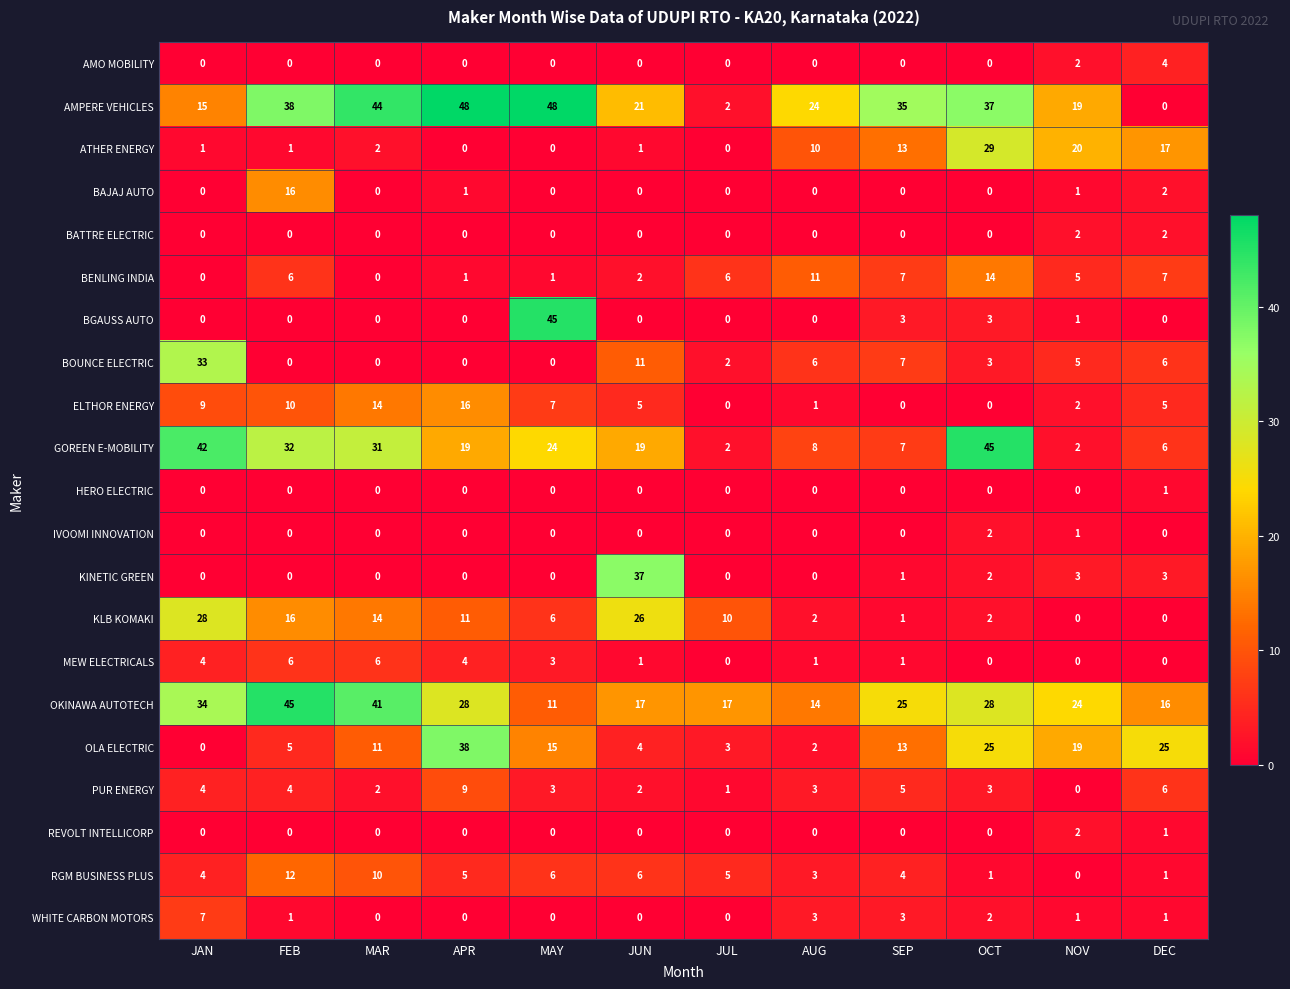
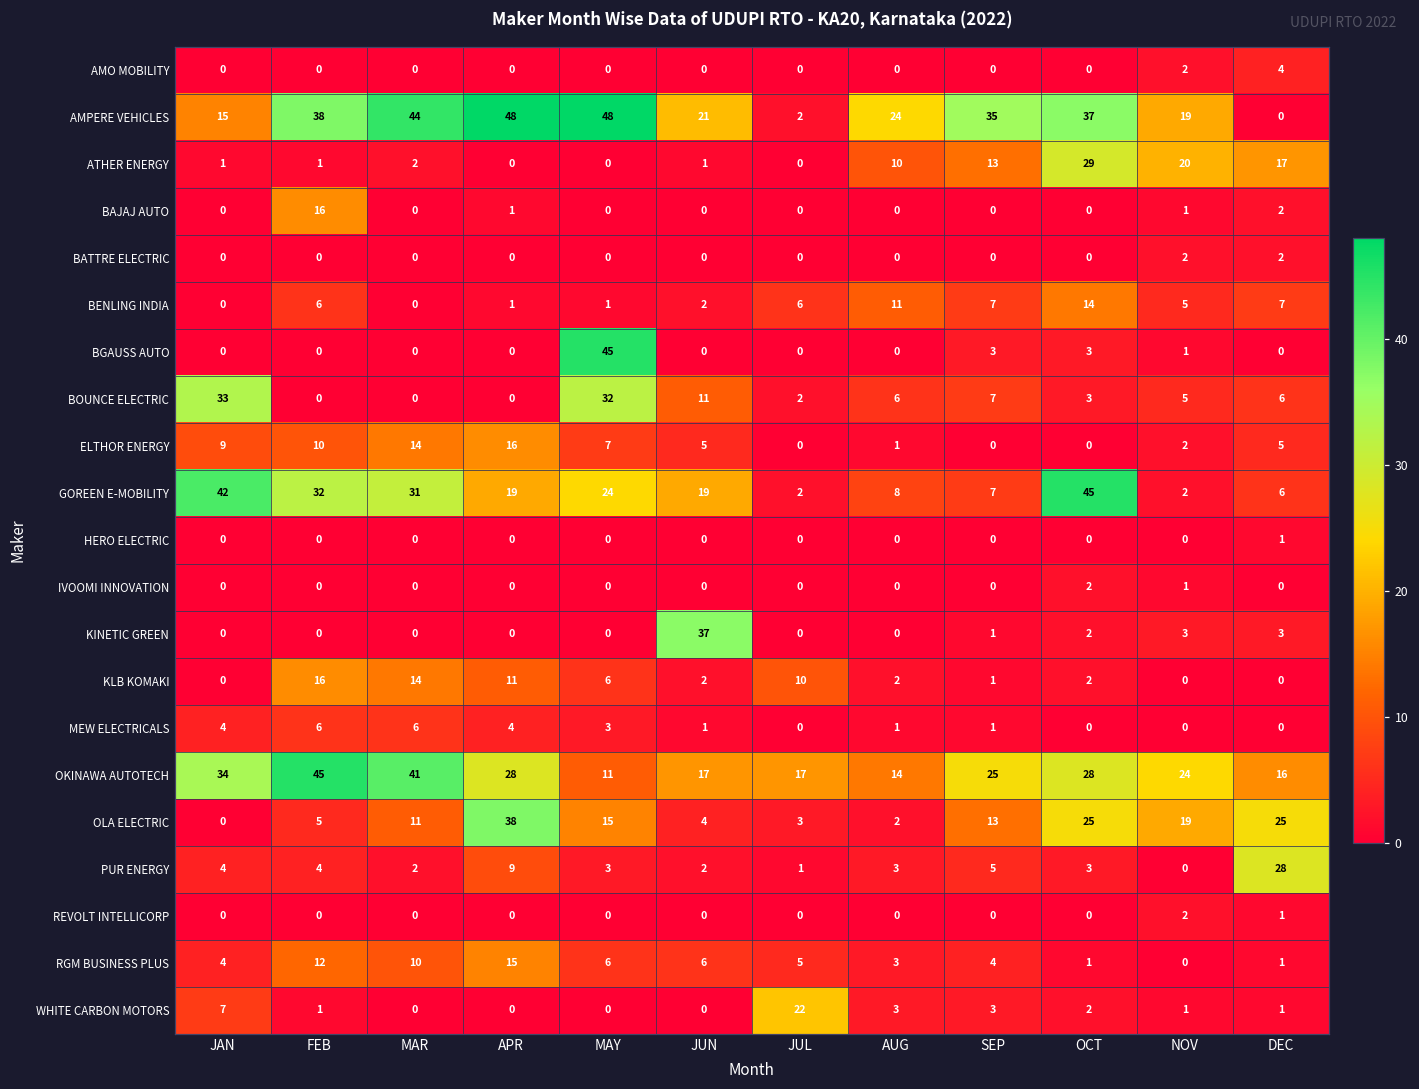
BOUNCE ELECTRIC, MAY: 0 -> 32
KLB KOMAKI, JAN: 28 -> 0
KLB KOMAKI, JUN: 26 -> 2
PUR ENERGY, DEC: 6 -> 28
RGM BUSINESS PLUS, APR: 5 -> 15
WHITE CARBON MOTORS, JUL: 0 -> 22
